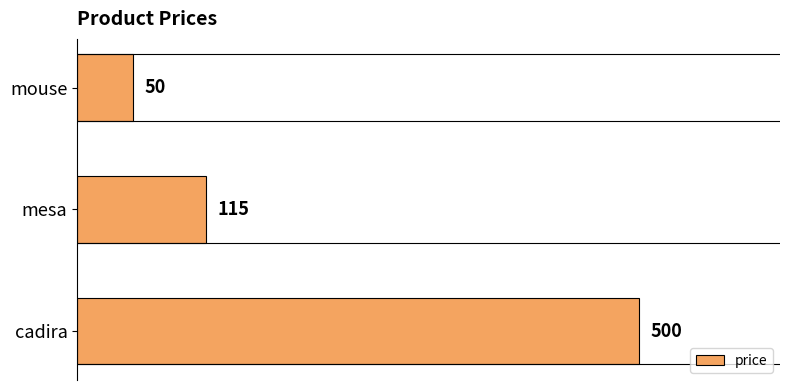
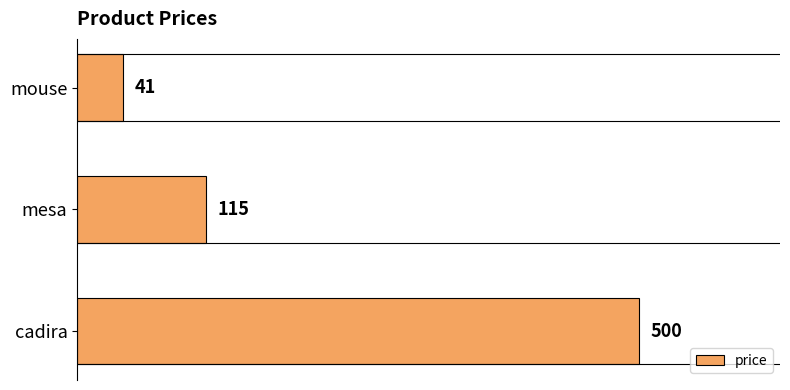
mouse: 50 -> 41
